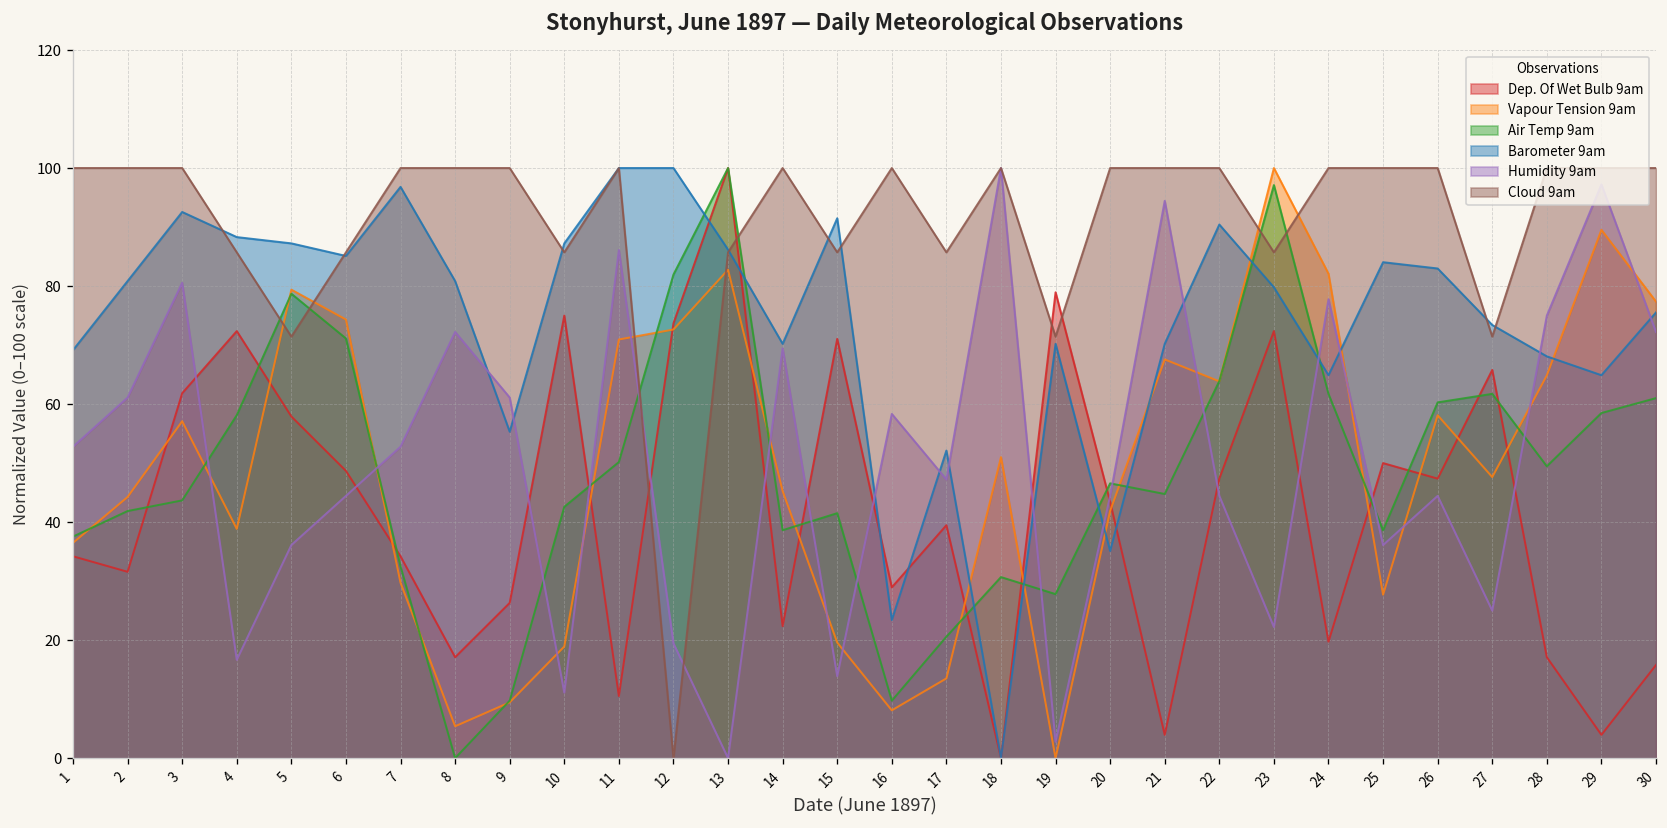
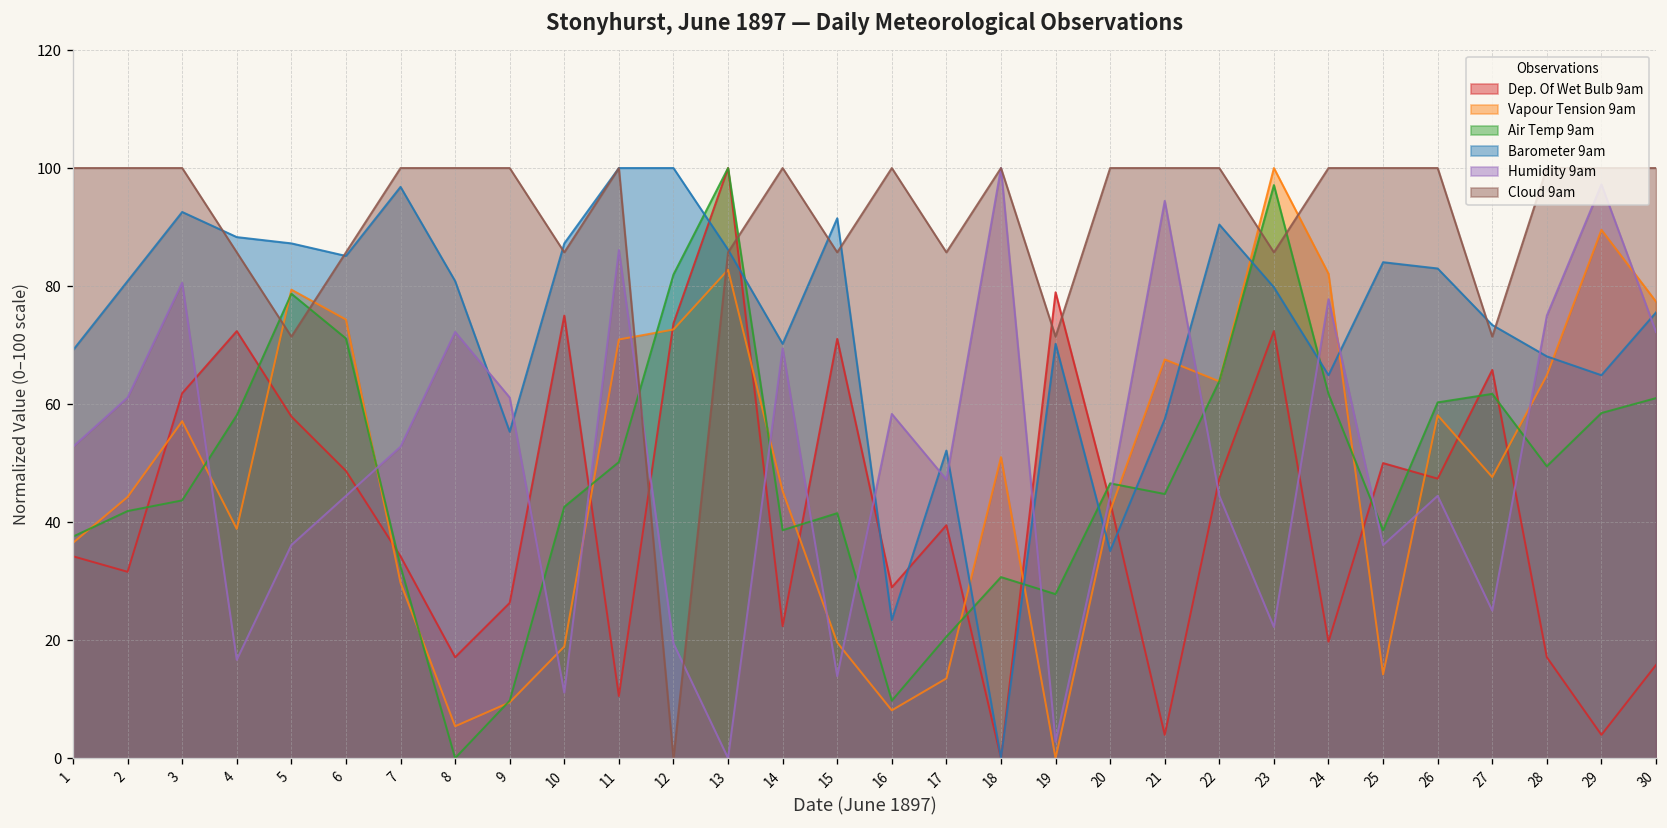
Barometer 9am, 21: 70 -> 57
Vapour Tension 9am, 25: 28 -> 14
